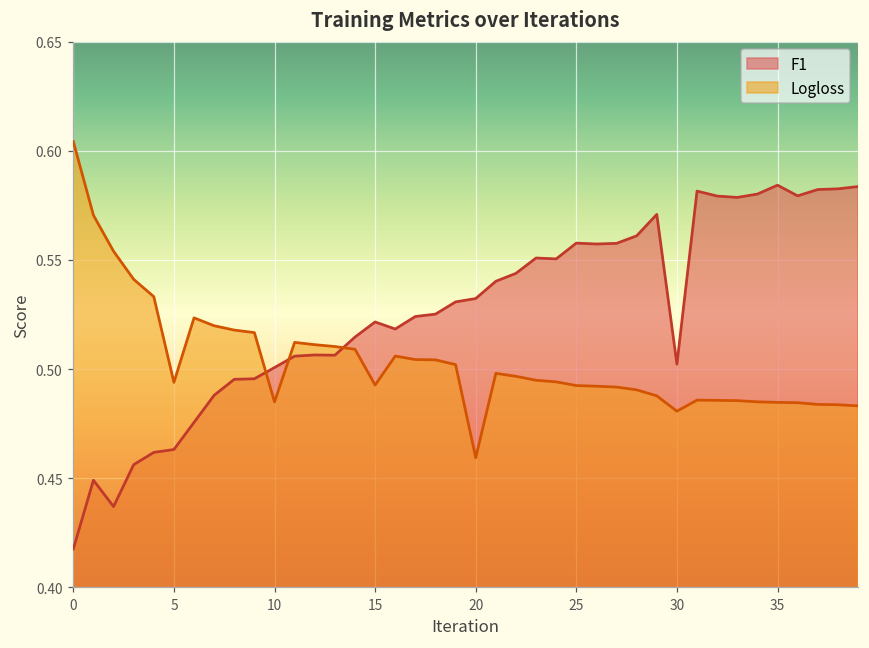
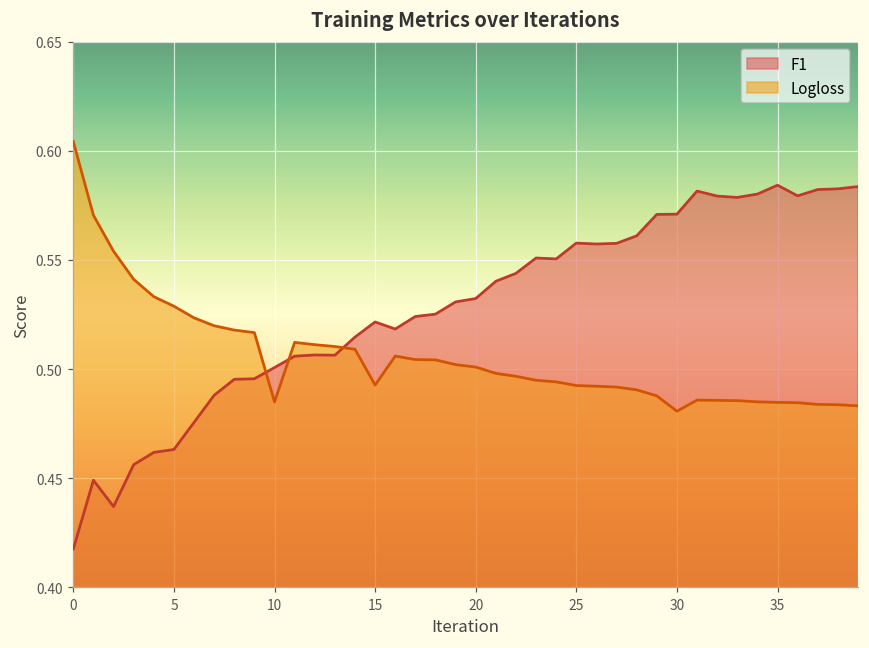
Logloss, 5: 0.494 -> 0.529
Logloss, 20: 0.459 -> 0.501
F1, 30: 0.502 -> 0.571
